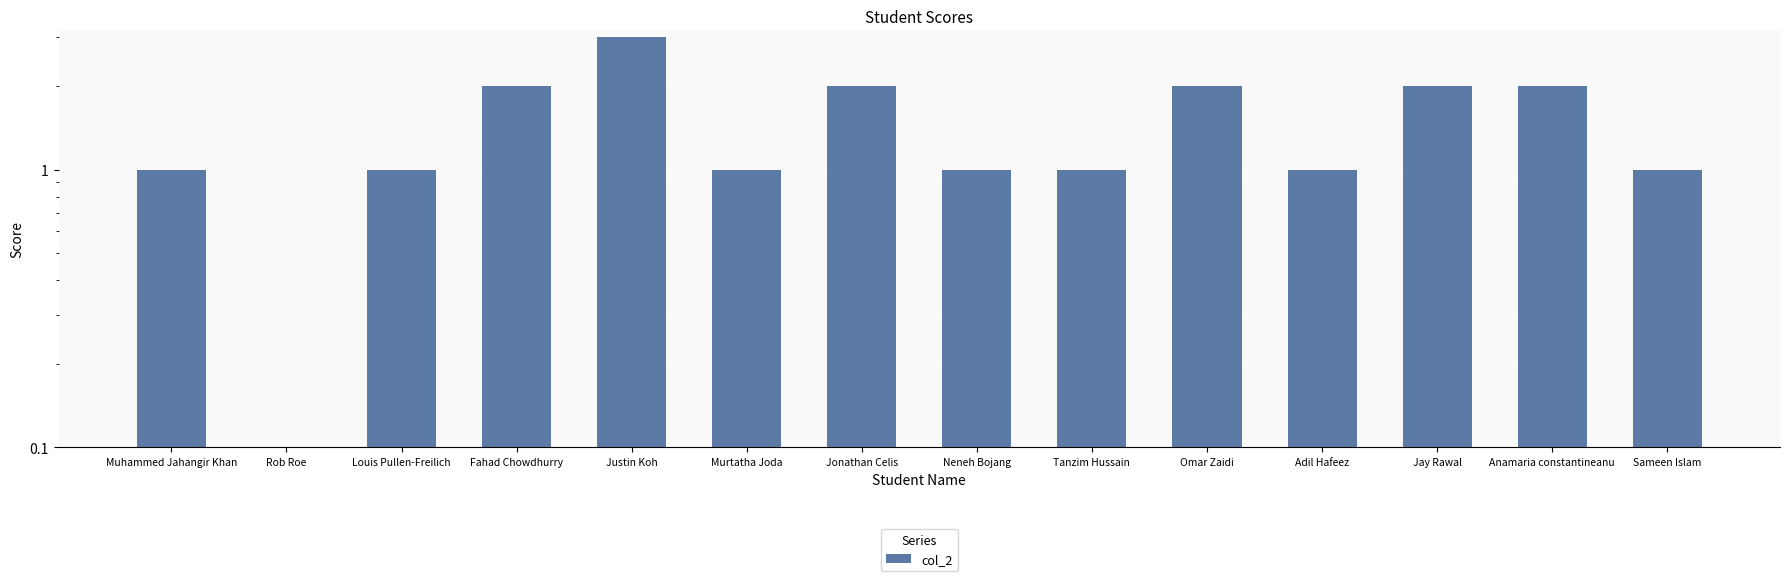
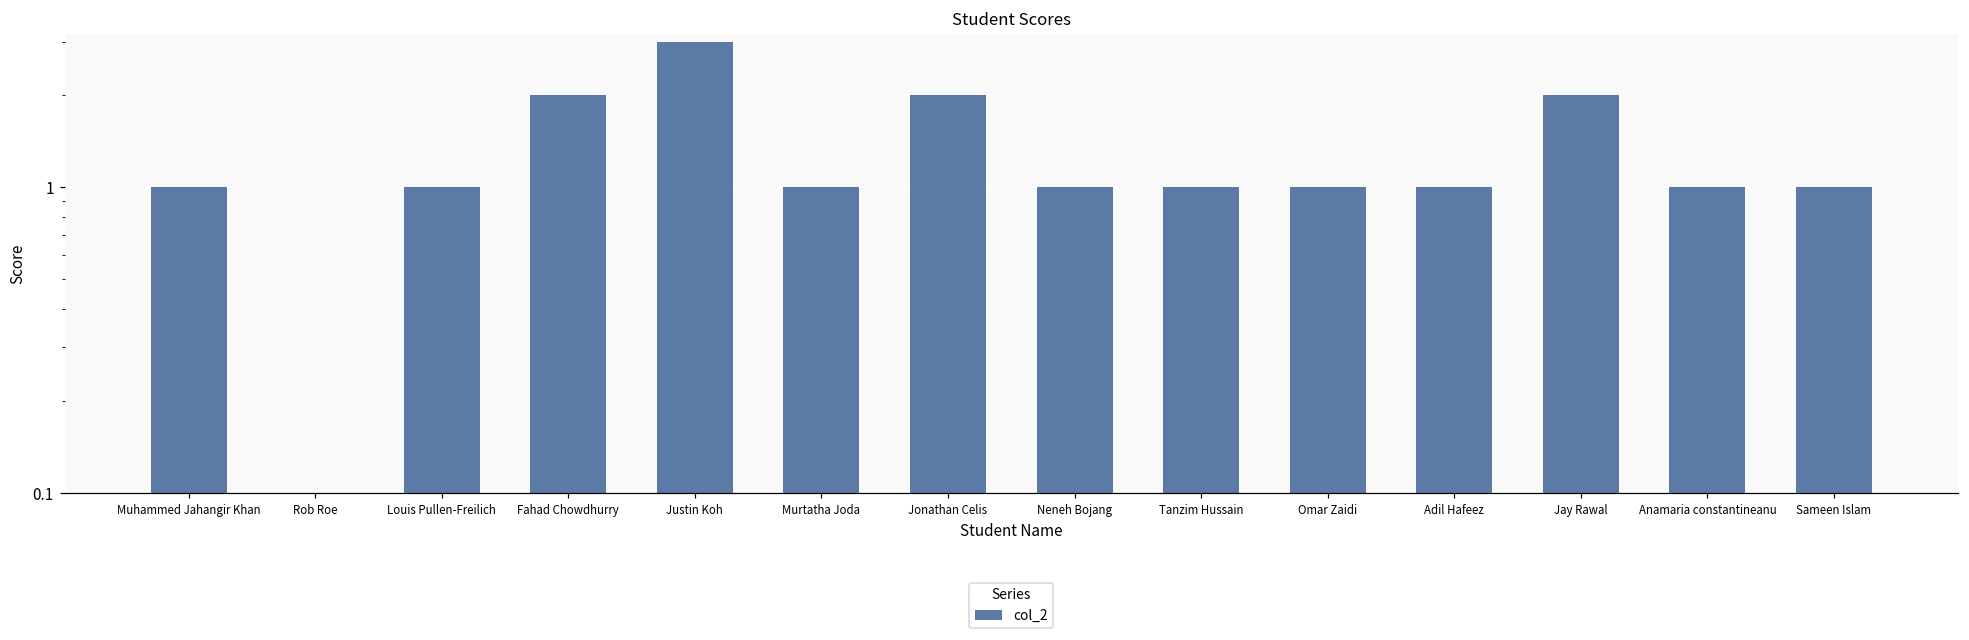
Omar Zaidi: 2 -> 1
Anamaria constantineanu: 2 -> 1
